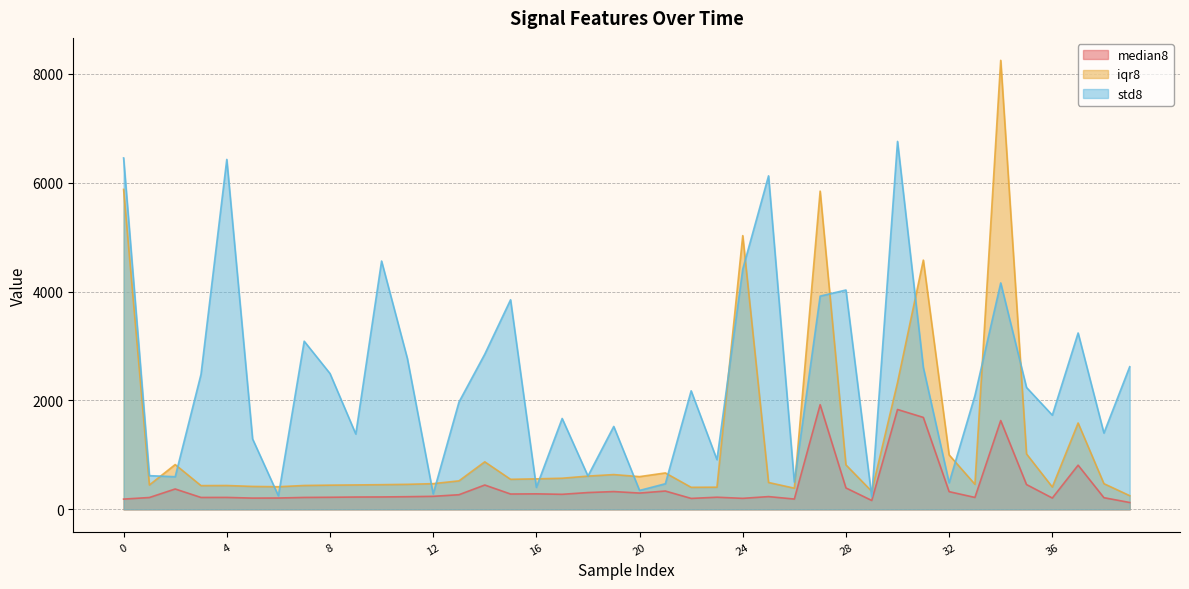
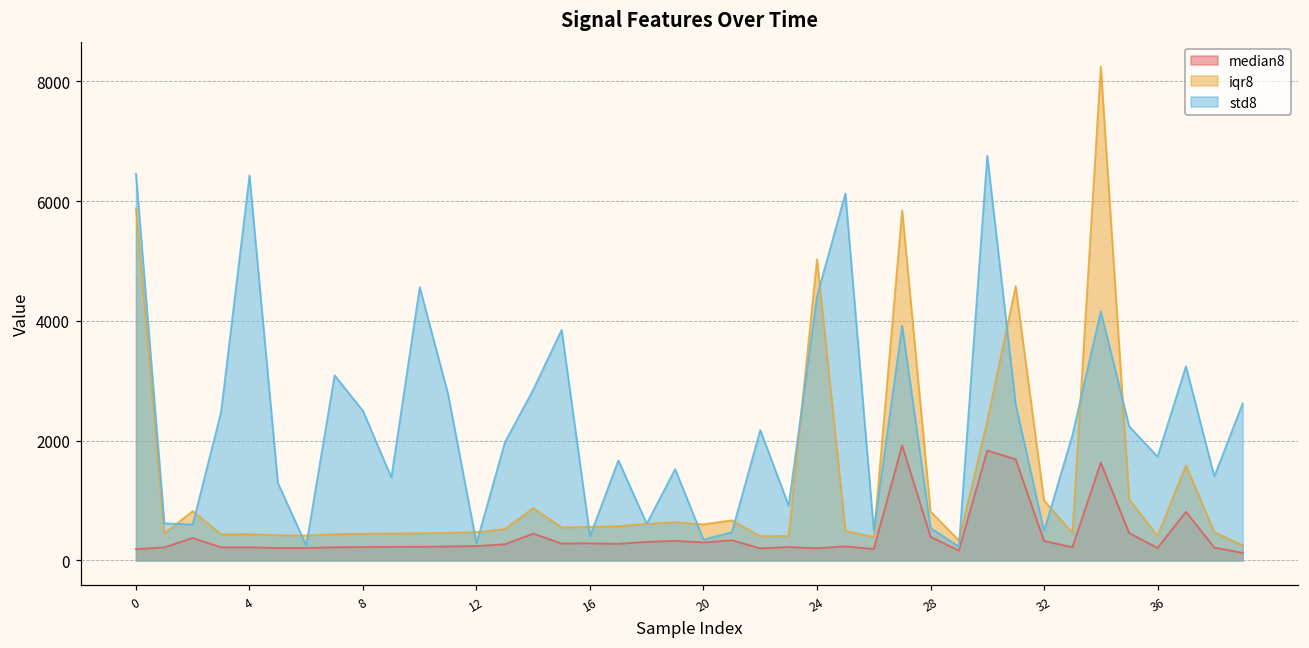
std8, 28: 4000 -> 500
